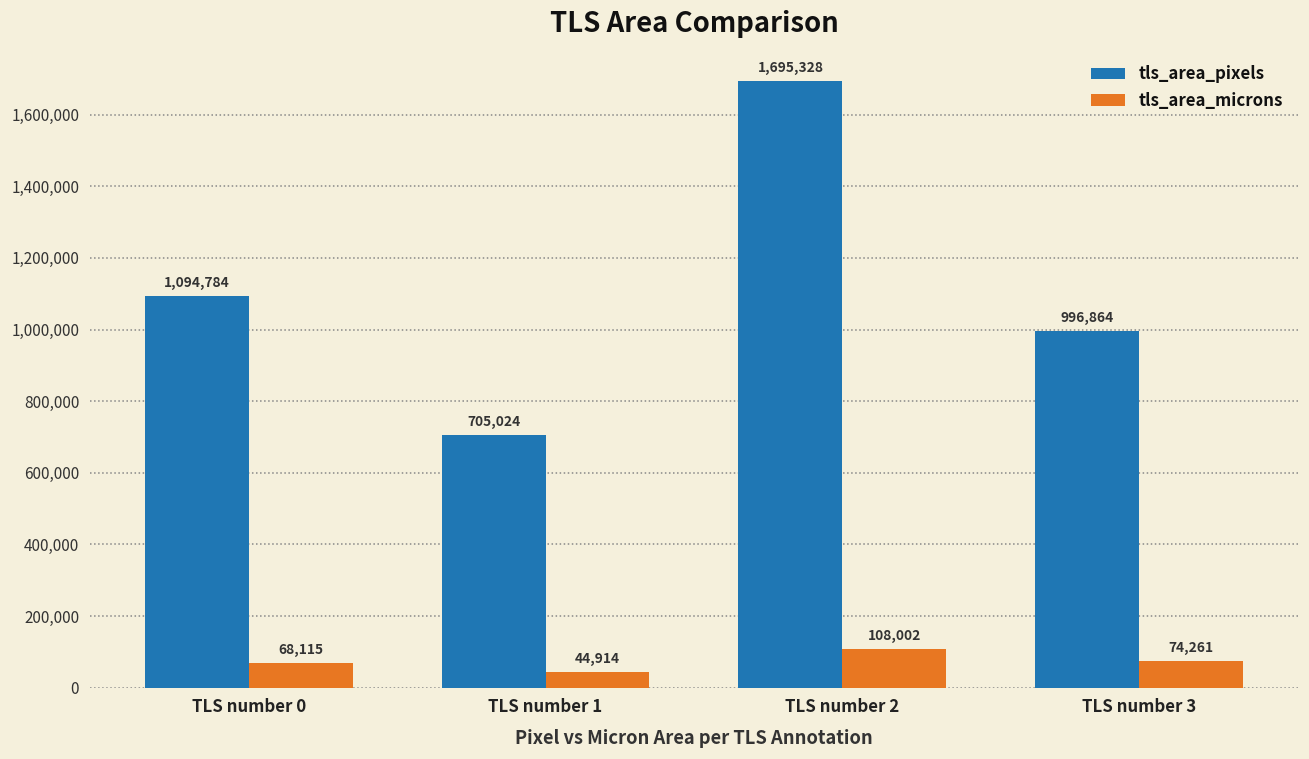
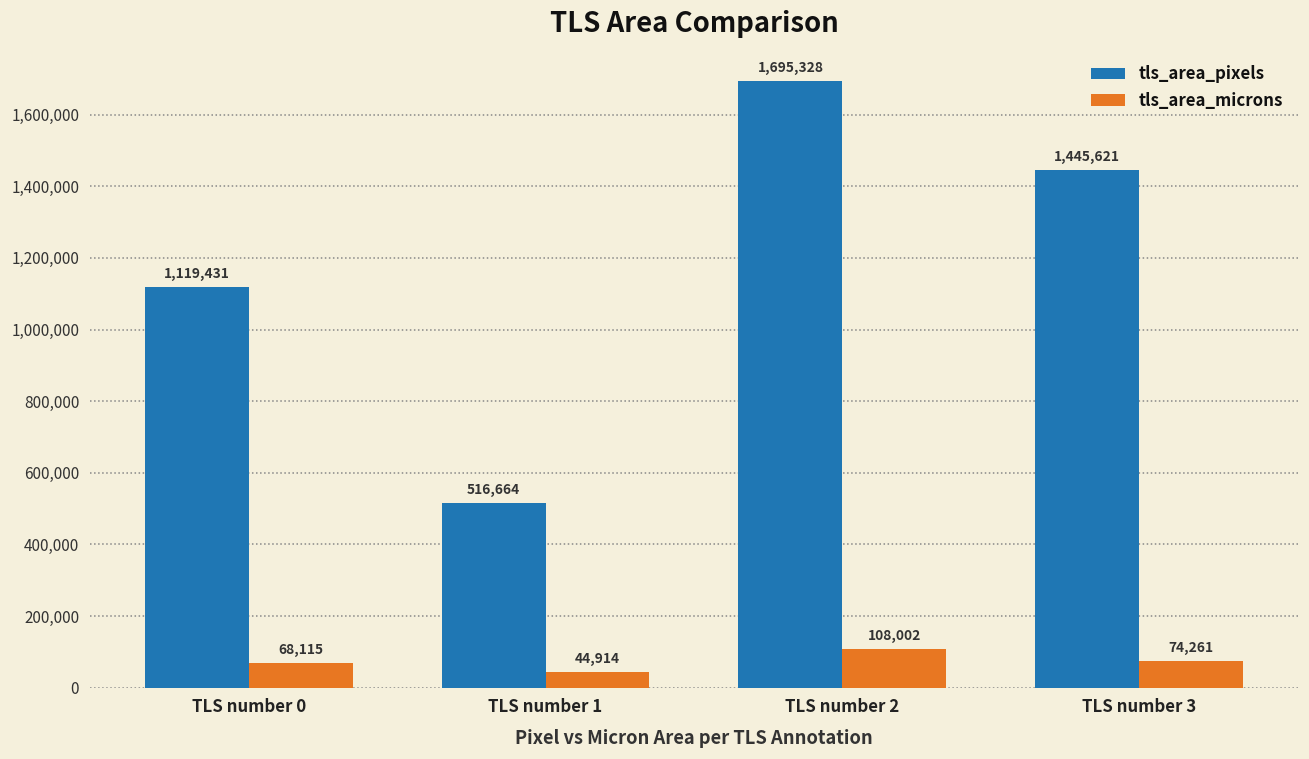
tls_area_pixels, TLS number 0: 1,094,784 -> 1,119,431
tls_area_pixels, TLS number 1: 705,024 -> 516,664
tls_area_pixels, TLS number 3: 996,864 -> 1,445,621
